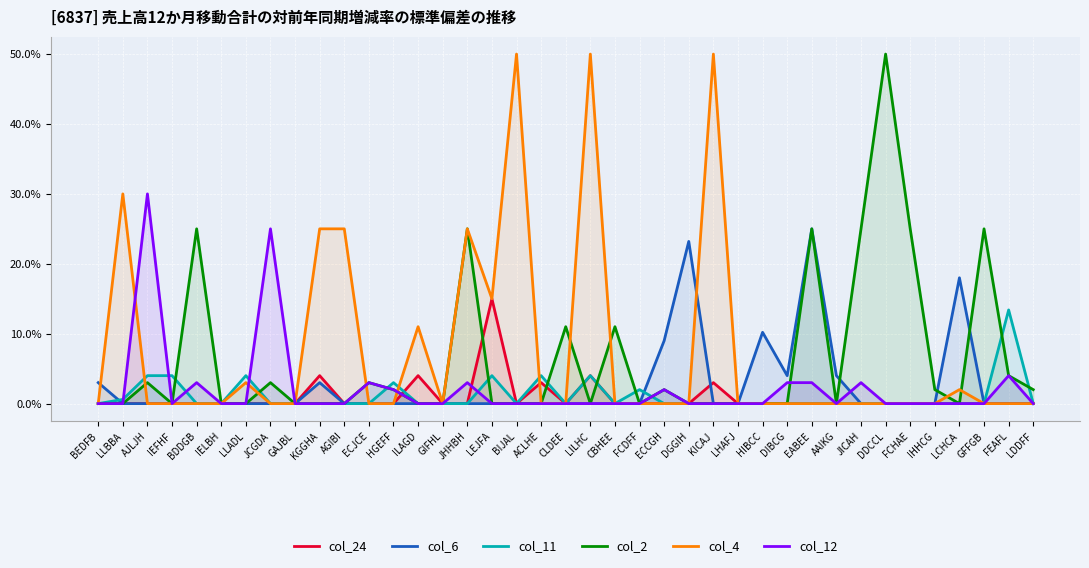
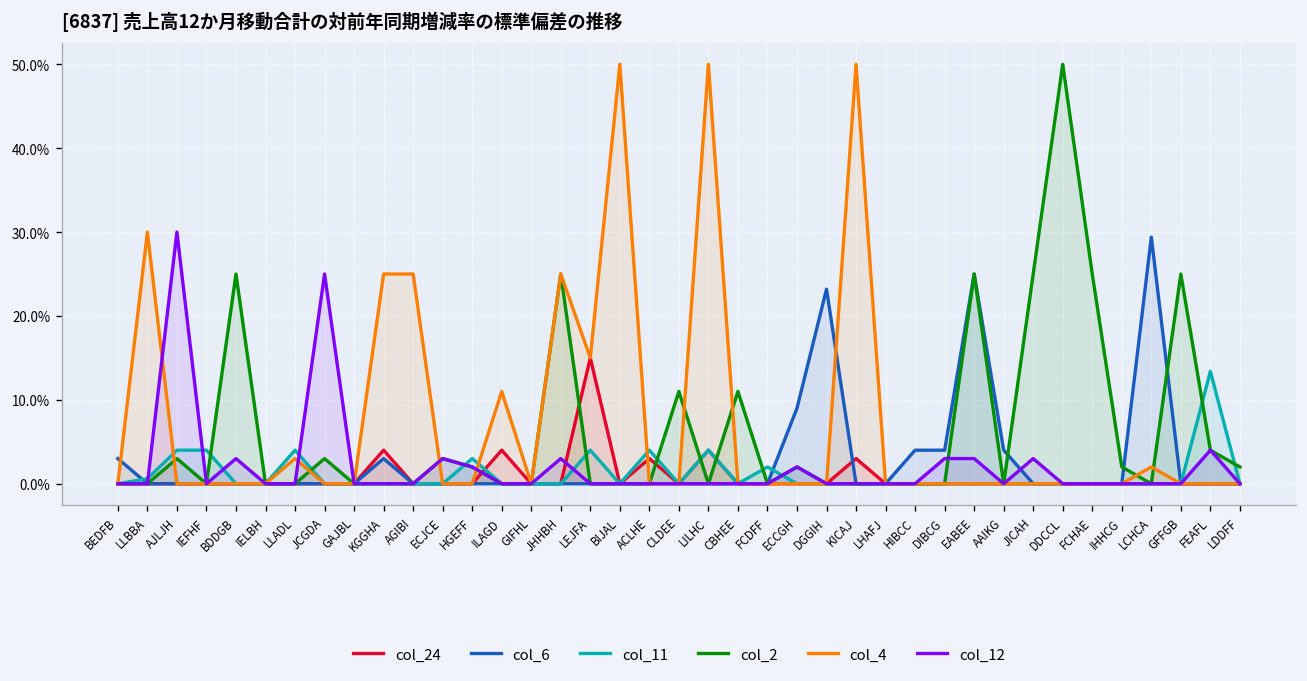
col_6, HIBCC: 10% -> 4%
col_6, LCHCA: 18% -> 29%
